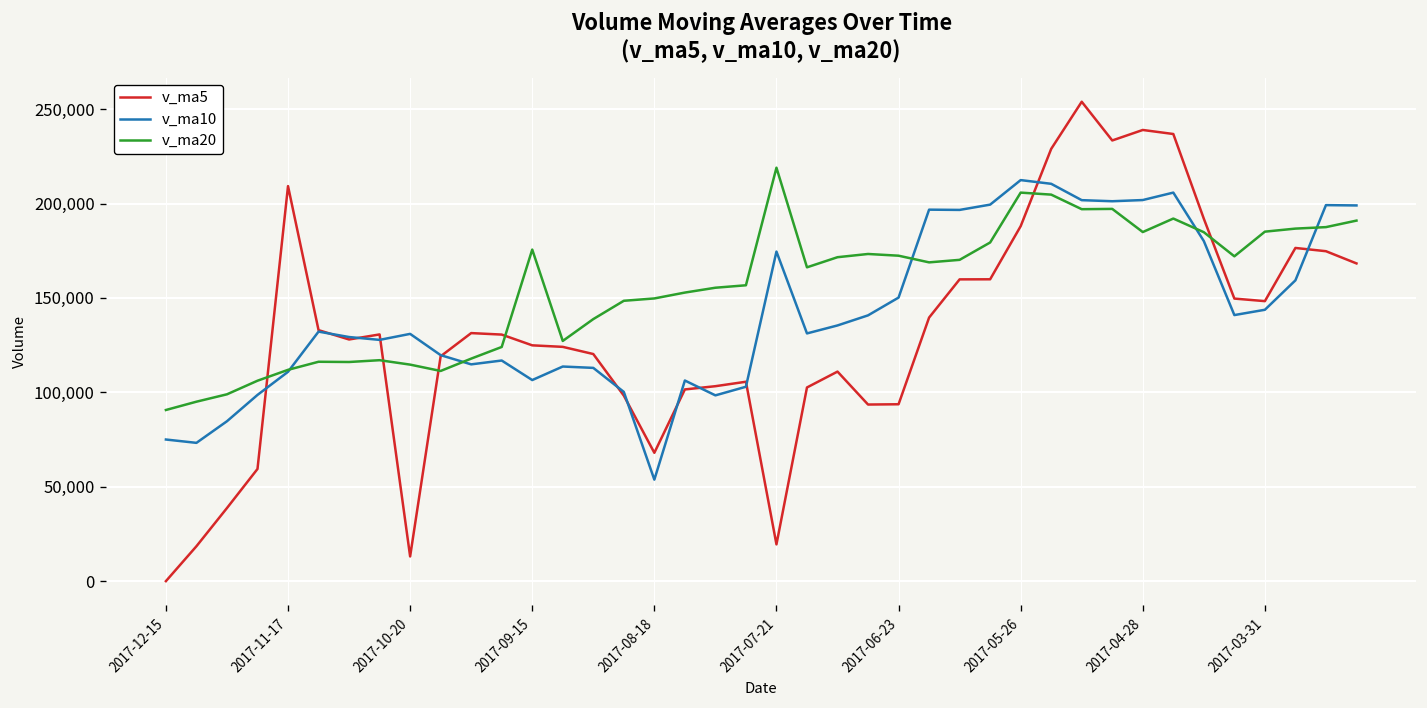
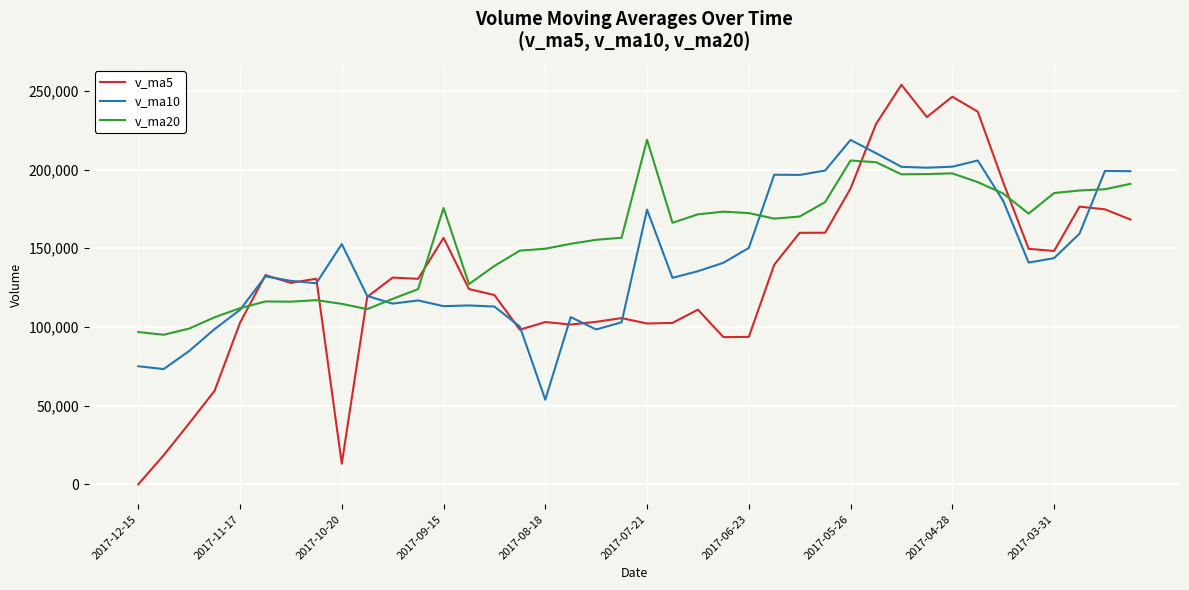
v_ma20, 2017-12-15: 91,000 -> 97,000
v_ma5, 2017-11-17: 209,000 -> 103,000
v_ma10, 2017-10-20: 131,000 -> 153,000
v_ma5, 2017-09-15: 125,000 -> 157,000
v_ma10, 2017-09-15: 106,000 -> 113,000
v_ma5, 2017-08-18: 68,000 -> 103,000
v_ma5, 2017-07-21: 19,000 -> 102,000
v_ma10, 2017-05-26: 212,000 -> 219,000
v_ma5, 2017-04-28: 239,000 -> 246,000
v_ma20, 2017-04-28: 185,000 -> 198,000
